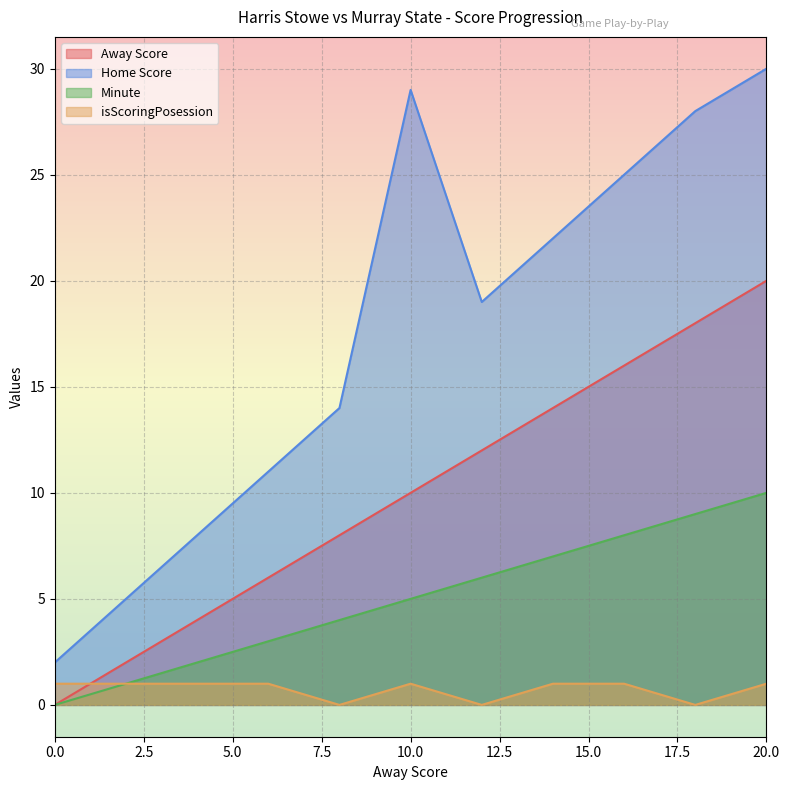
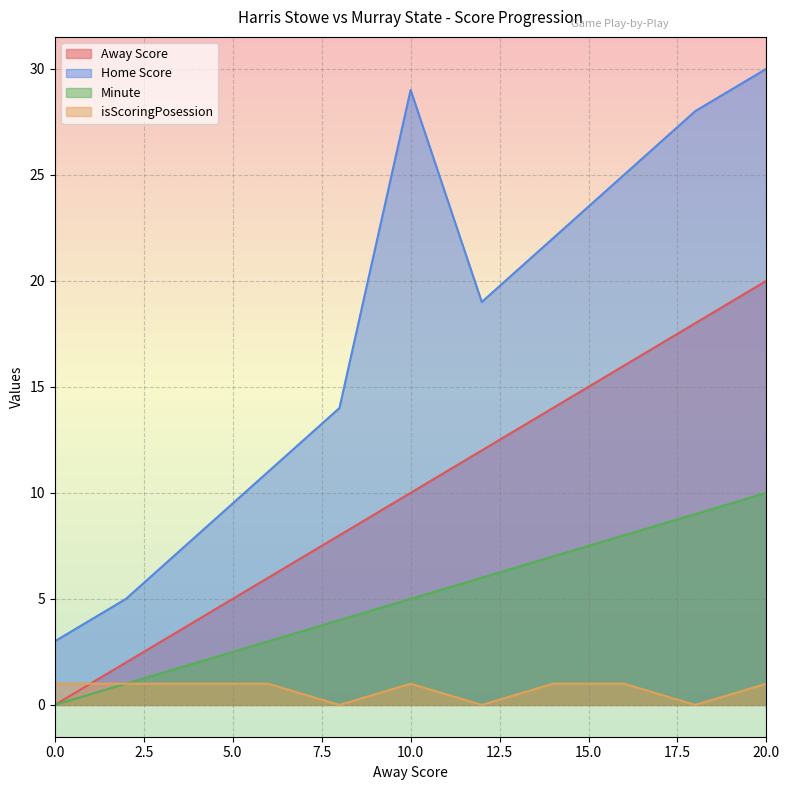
Home Score, 0.0: 2 -> 3
